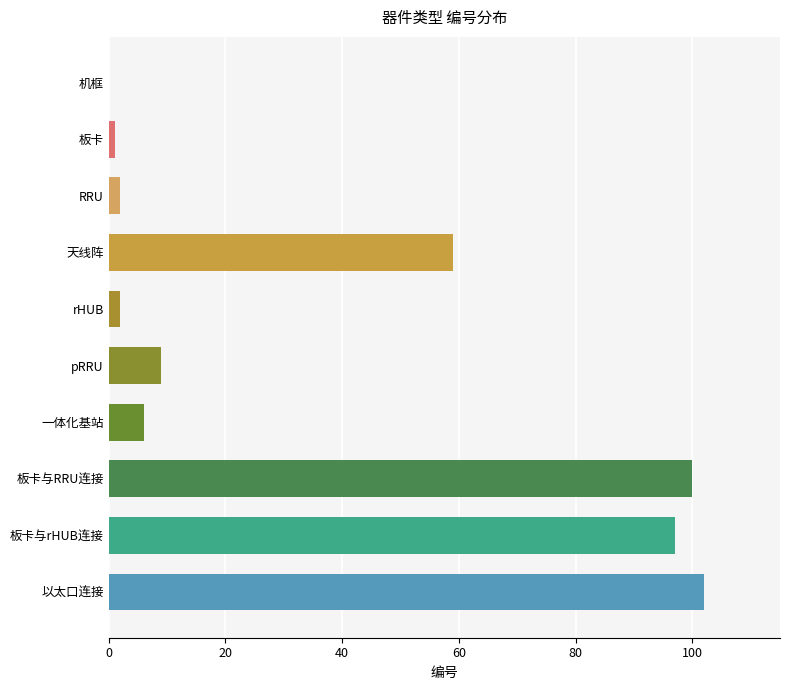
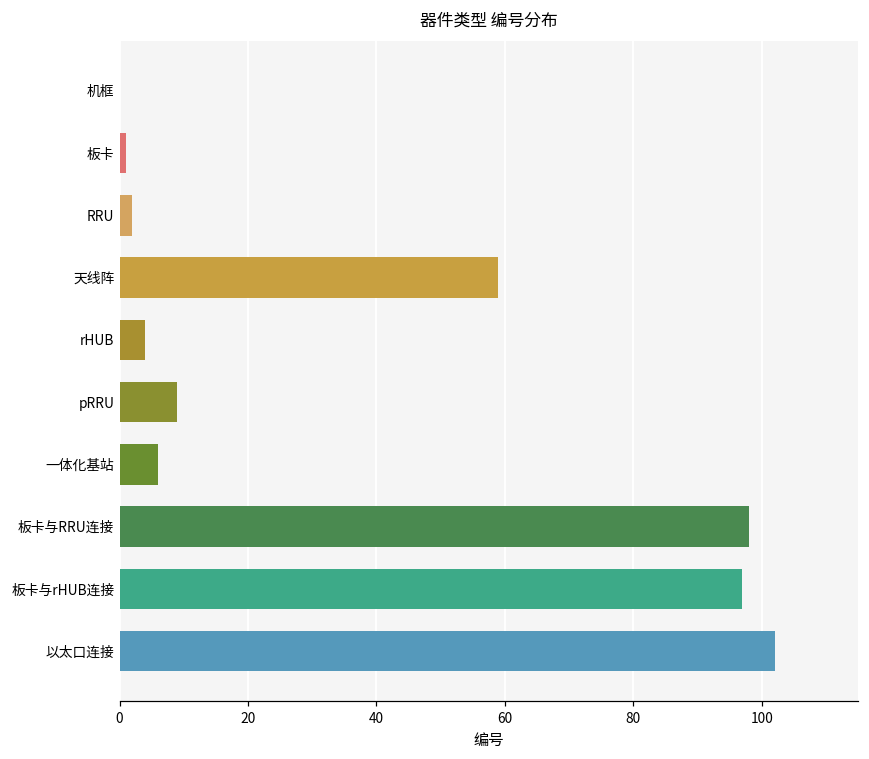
rHUB: 2 -> 4
板卡与RRU连接: 100 -> 98
